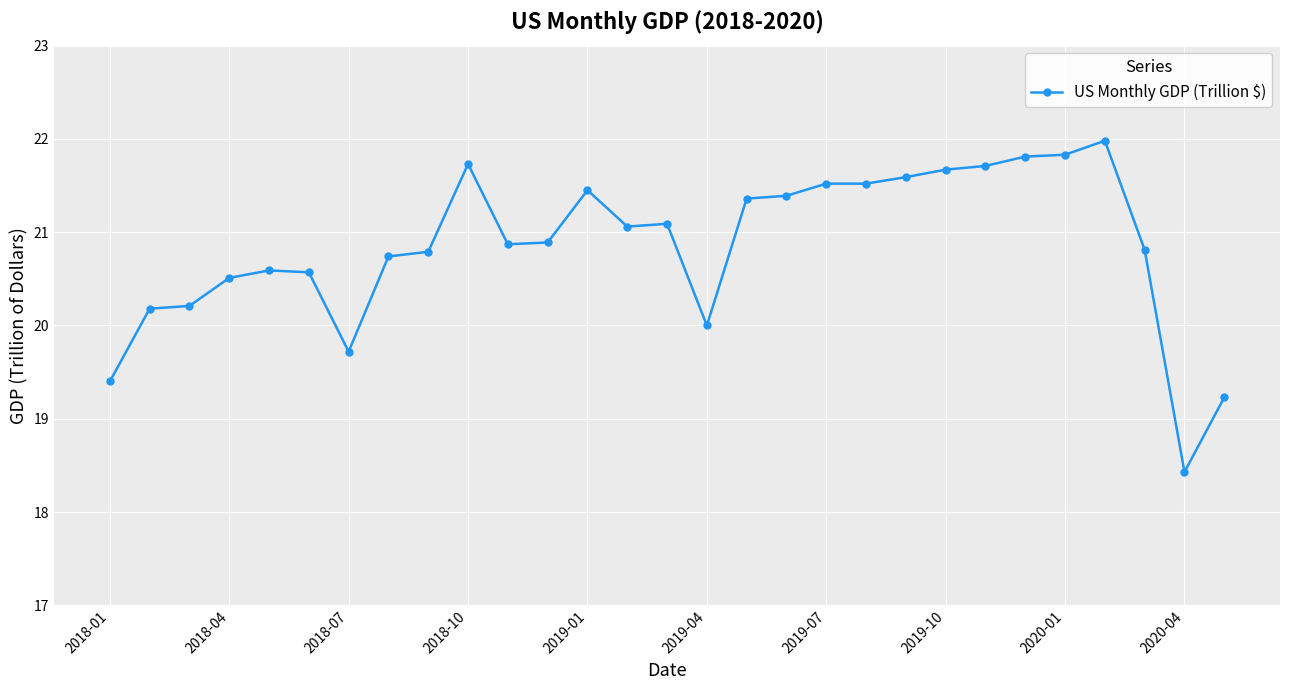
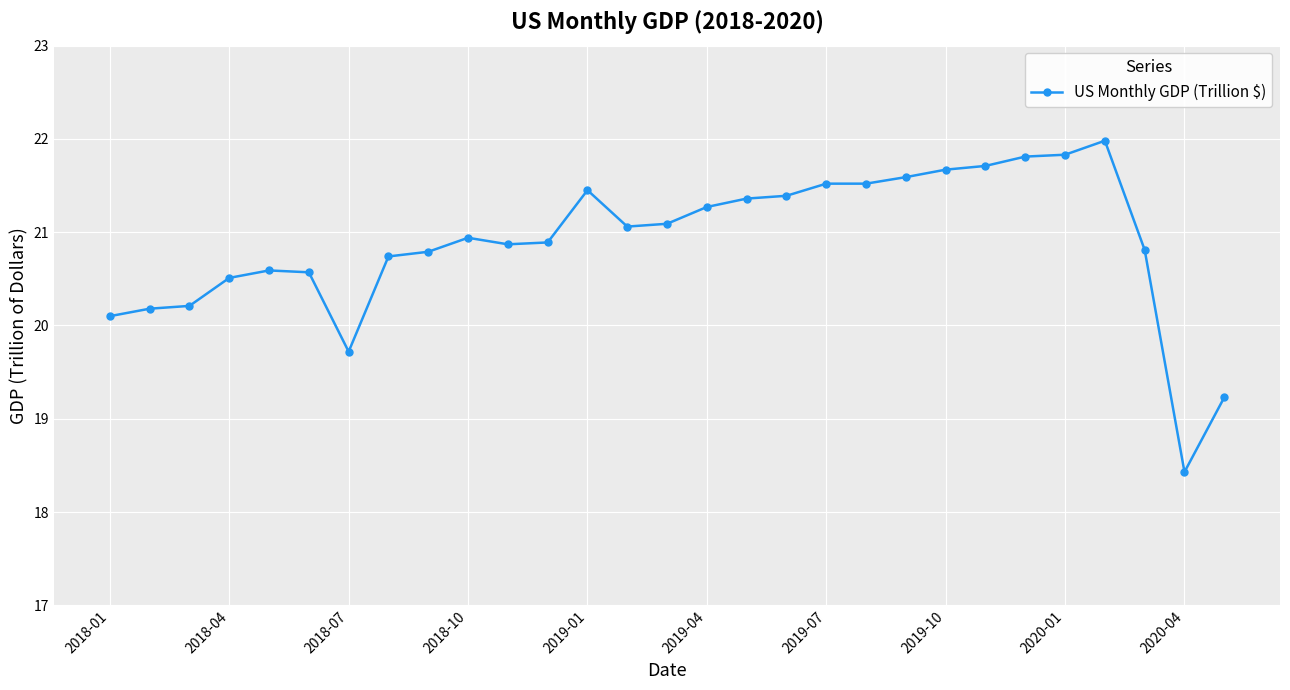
2018-01: 19.4 -> 20.1
2018-10: 21.7 -> 20.9
2019-04: 20.0 -> 21.3
